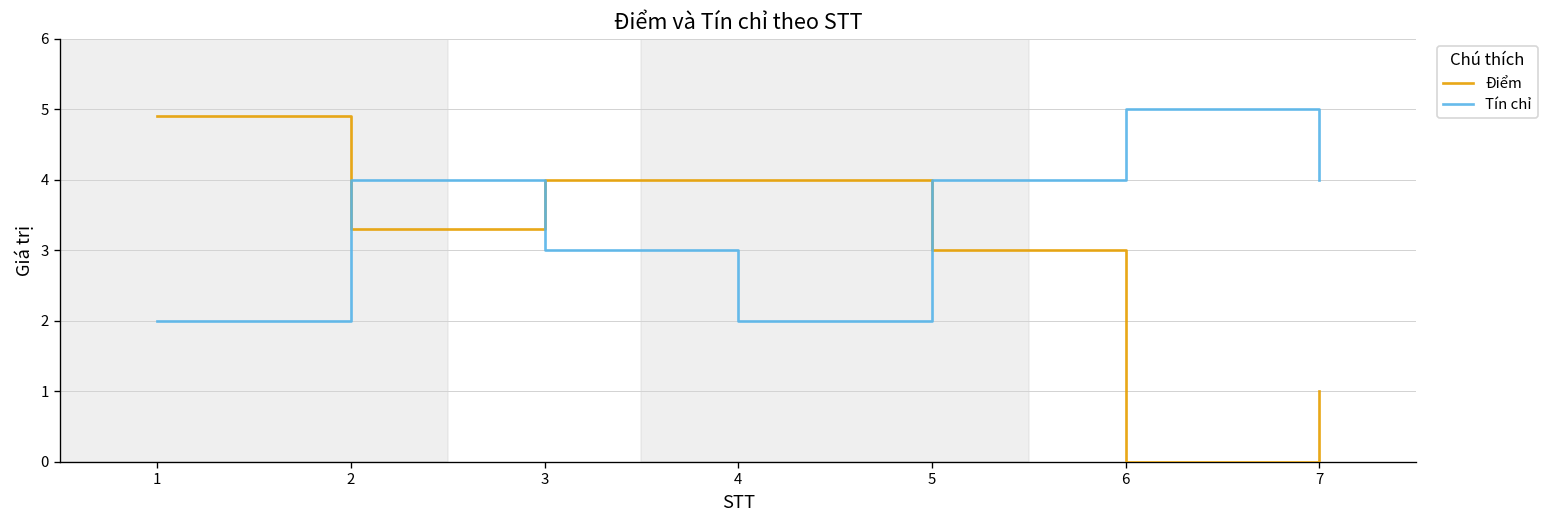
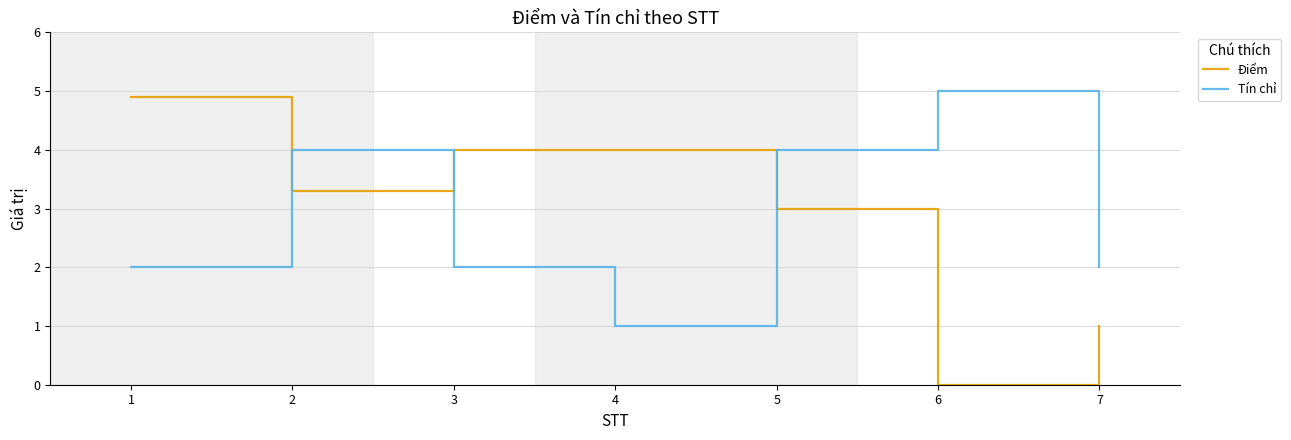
Tín chỉ, 3: 3 -> 2
Tín chỉ, 4: 2 -> 1
Tín chỉ, 7: 4 -> 2
